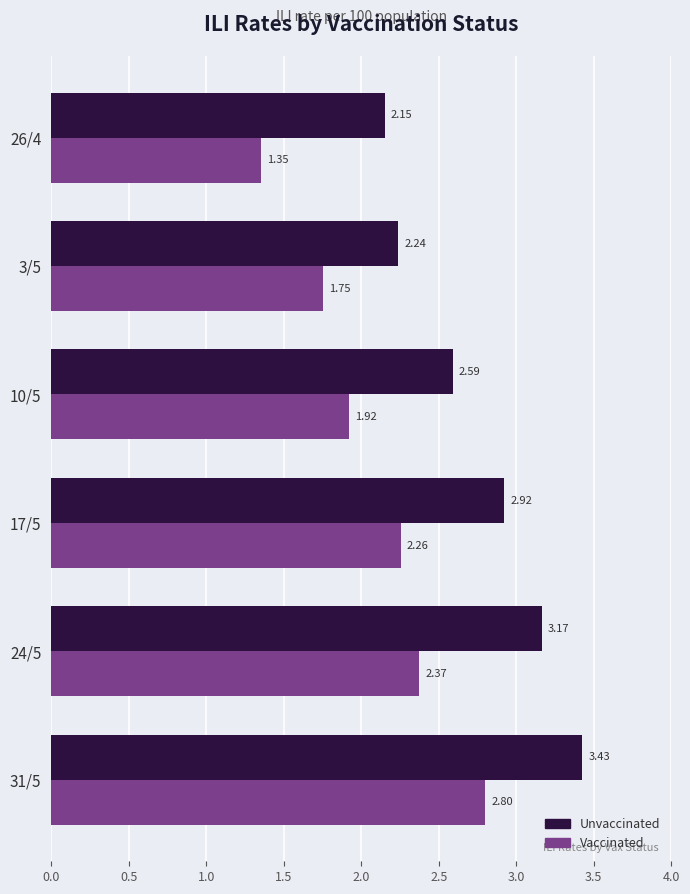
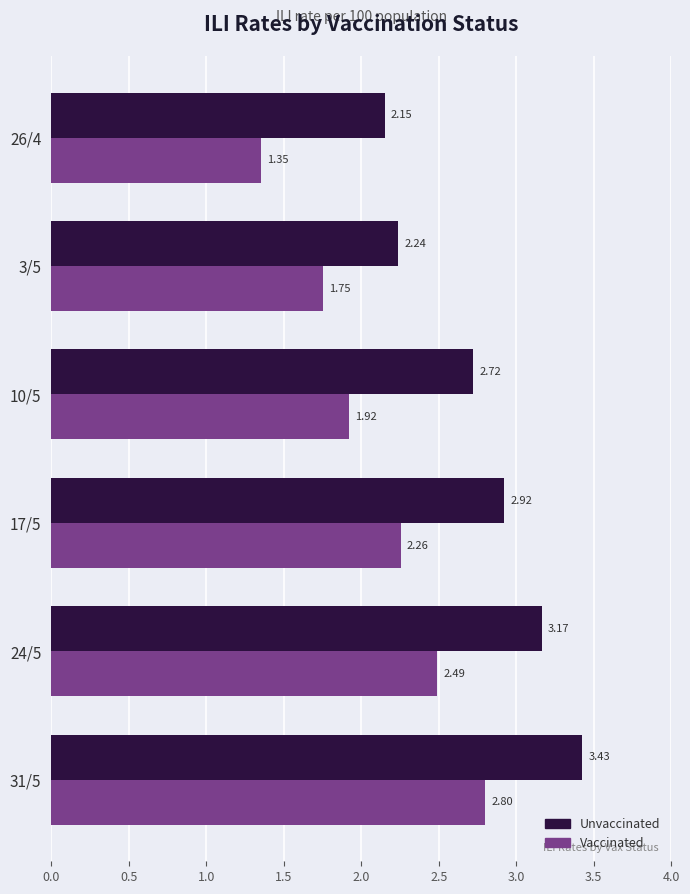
Unvaccinated, 10/5: 2.59 -> 2.72
Vaccinated, 24/5: 2.37 -> 2.49
